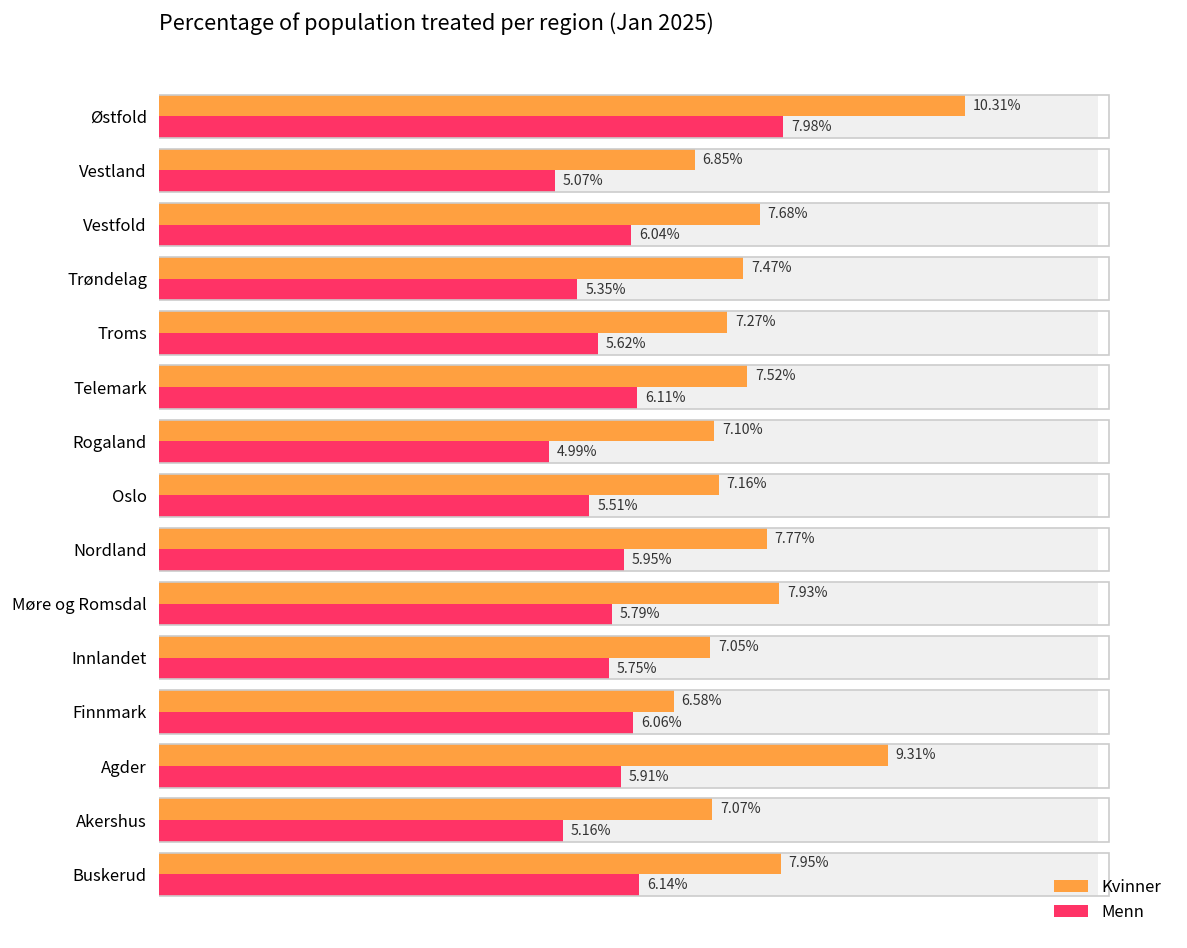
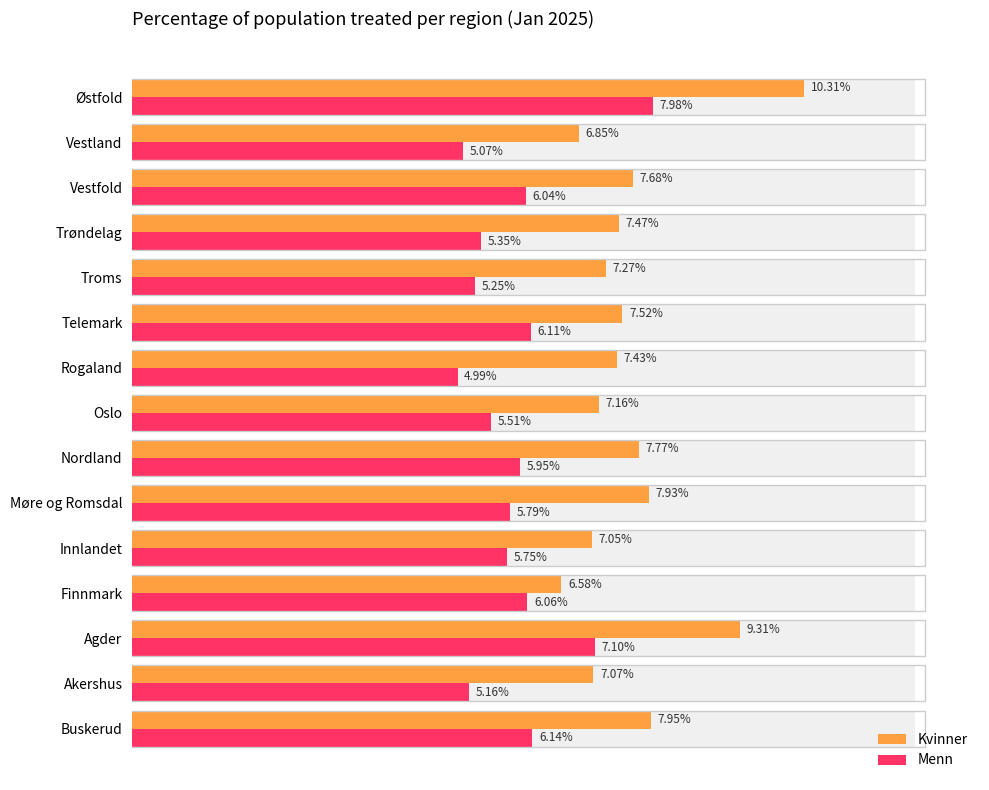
Menn, Troms: 5.62% -> 5.25%
Kvinner, Rogaland: 7.10% -> 7.43%
Menn, Agder: 5.91% -> 7.10%
